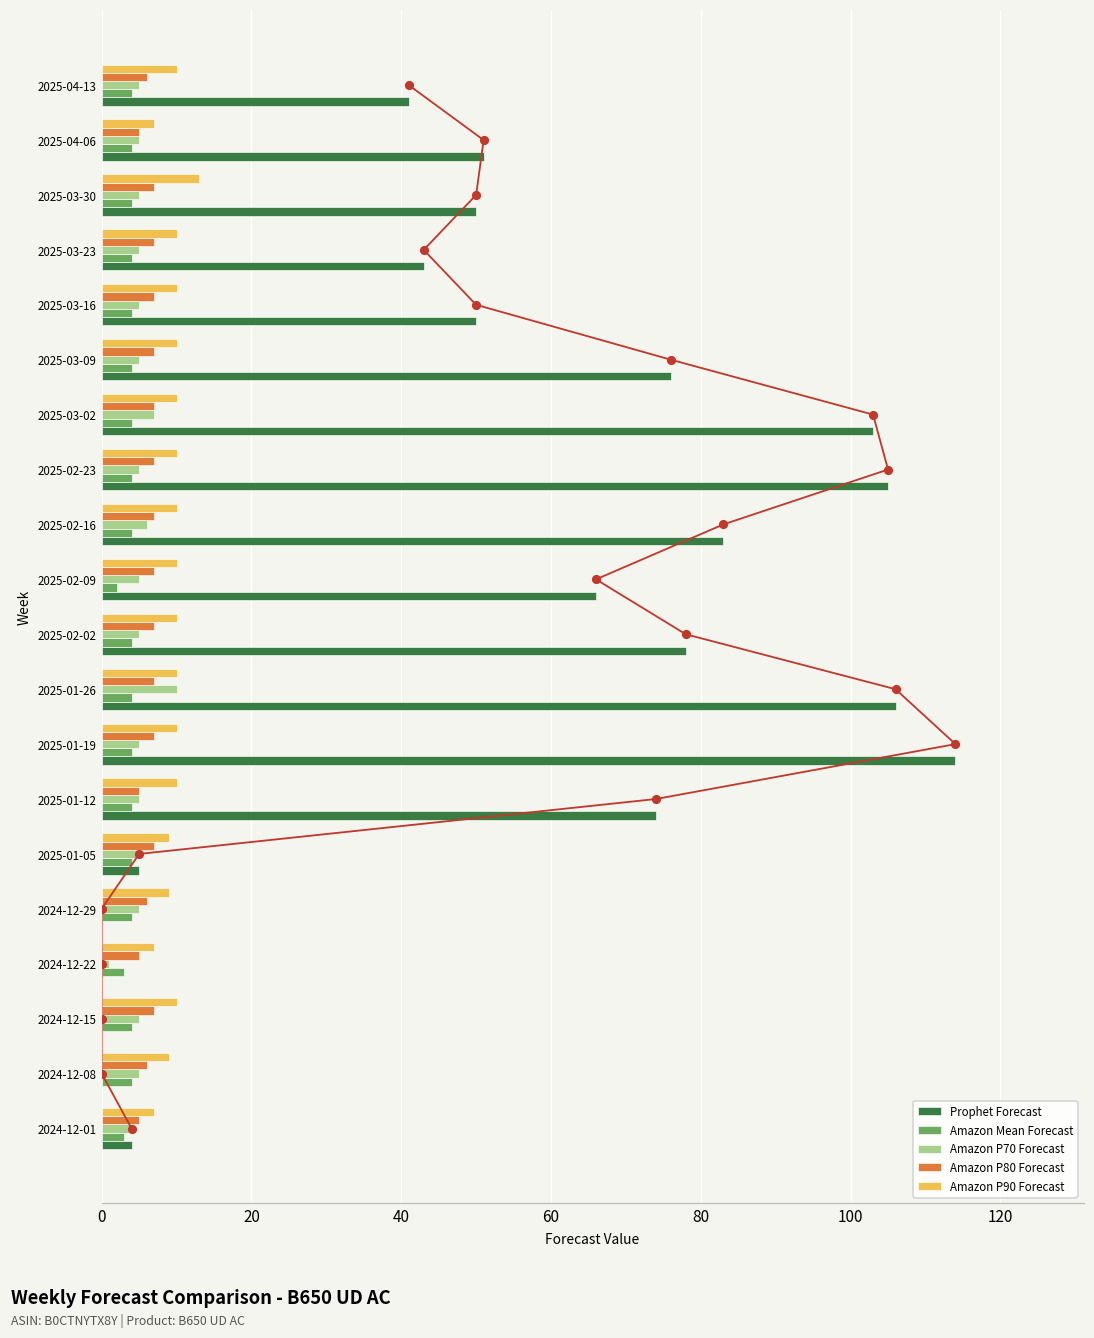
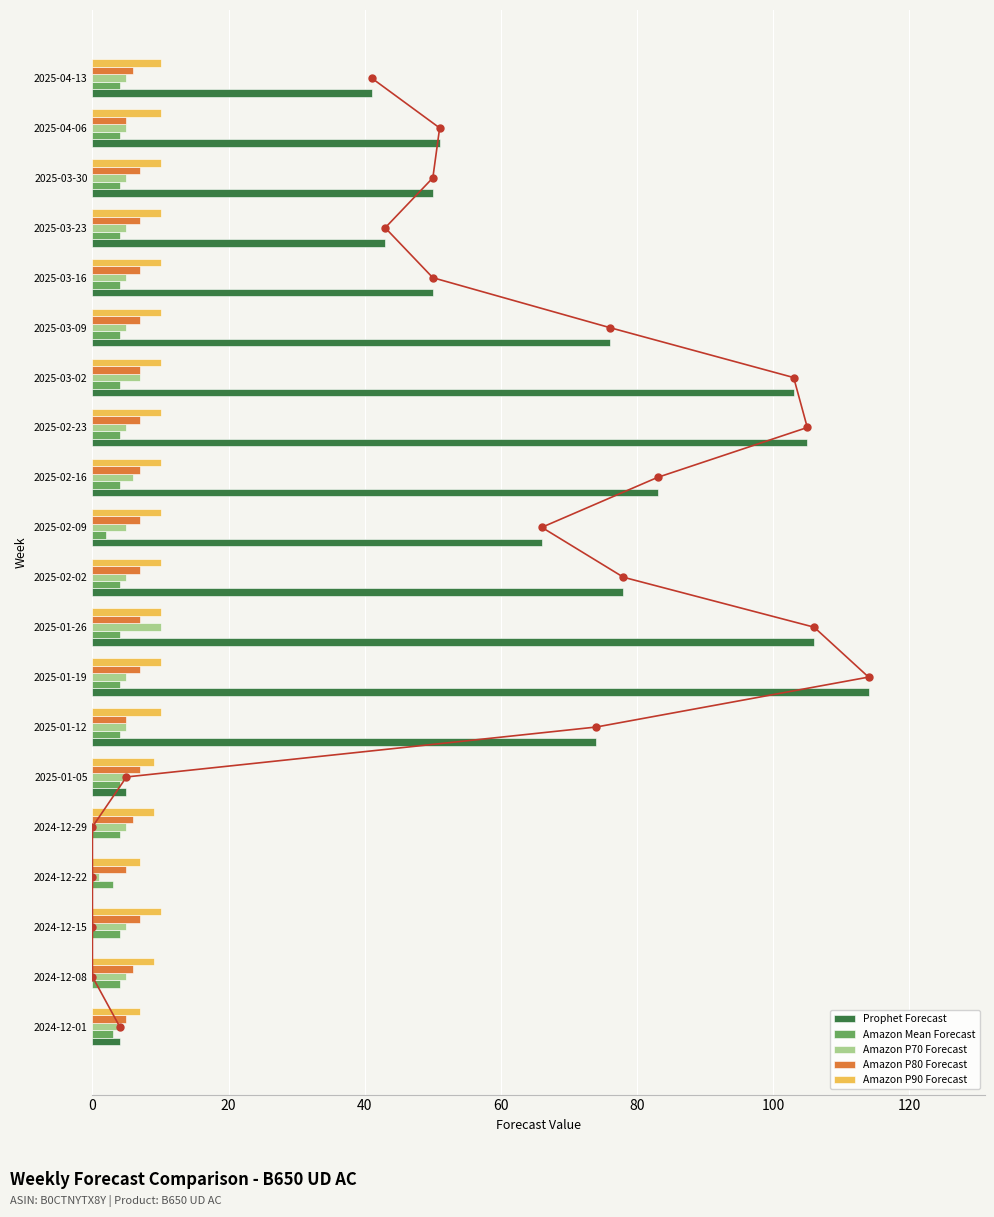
Amazon P90 Forecast, 2025-04-06: 7 -> 10
Amazon P90 Forecast, 2025-03-30: 13 -> 10
